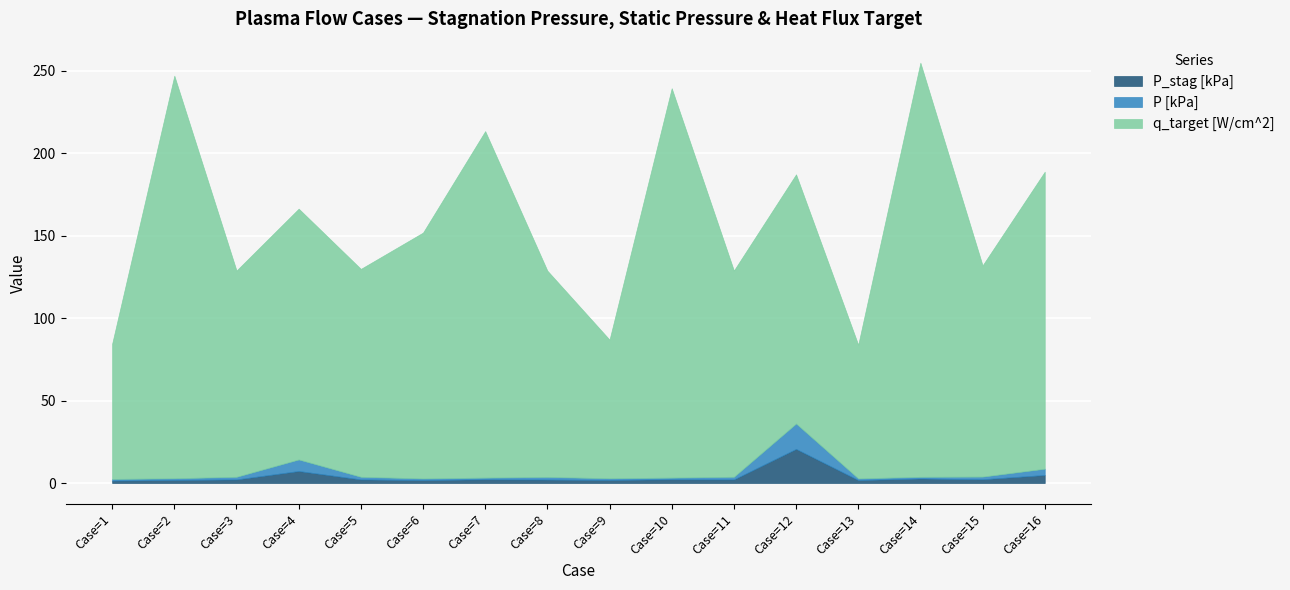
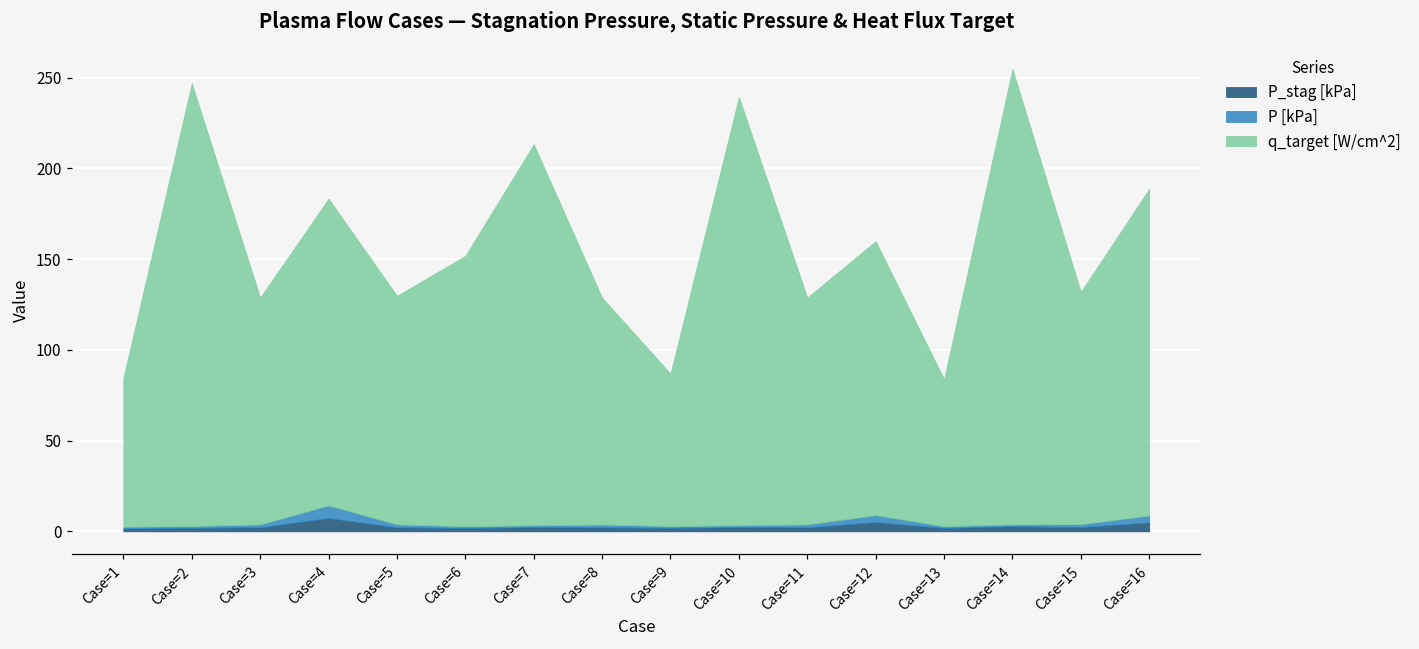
q_target [W/cm^2], Case=4: 152 -> 169
P_stag [kPa], Case=12: 21 -> 5
P [kPa], Case=12: 15 -> 4
